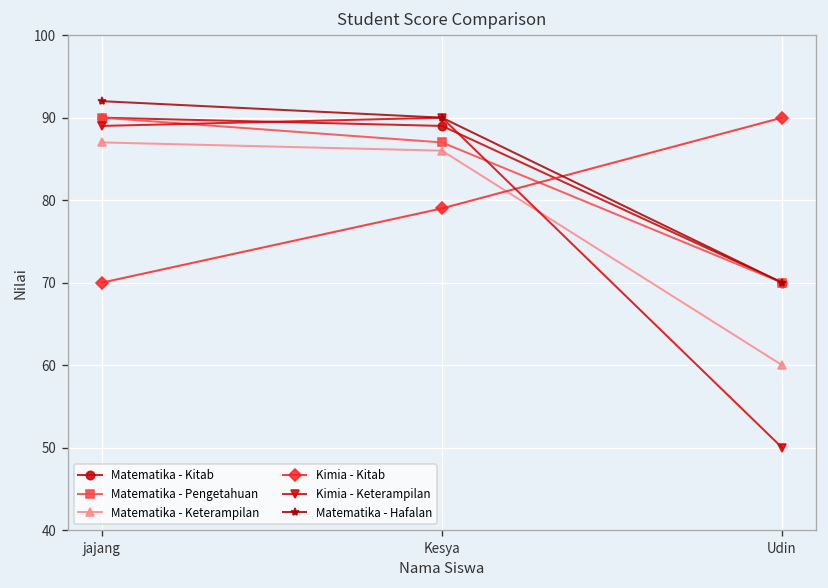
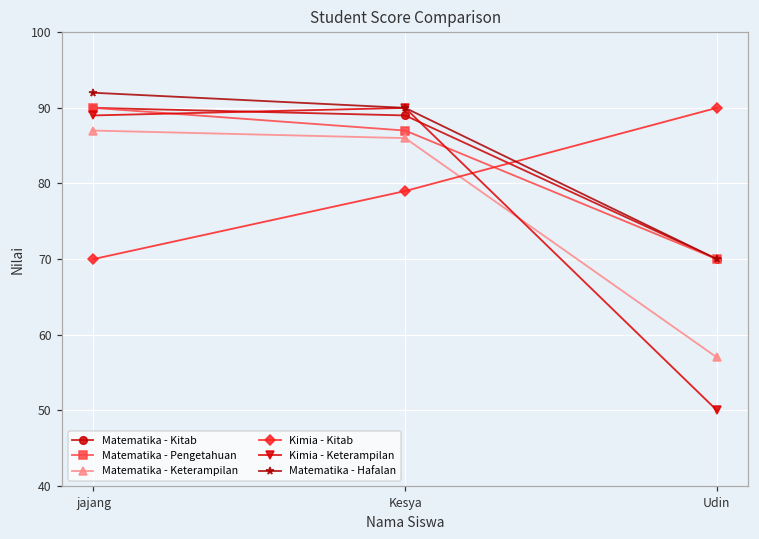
Matematika - Keterampilan, Udin: 60 -> 57
